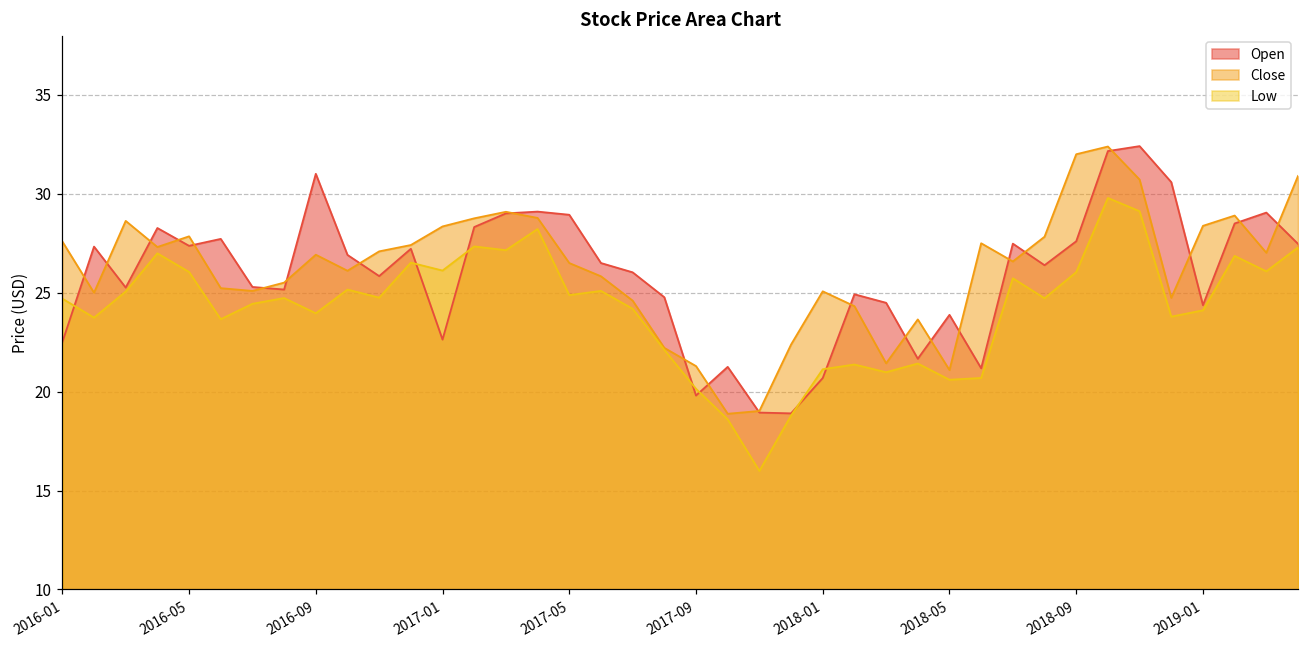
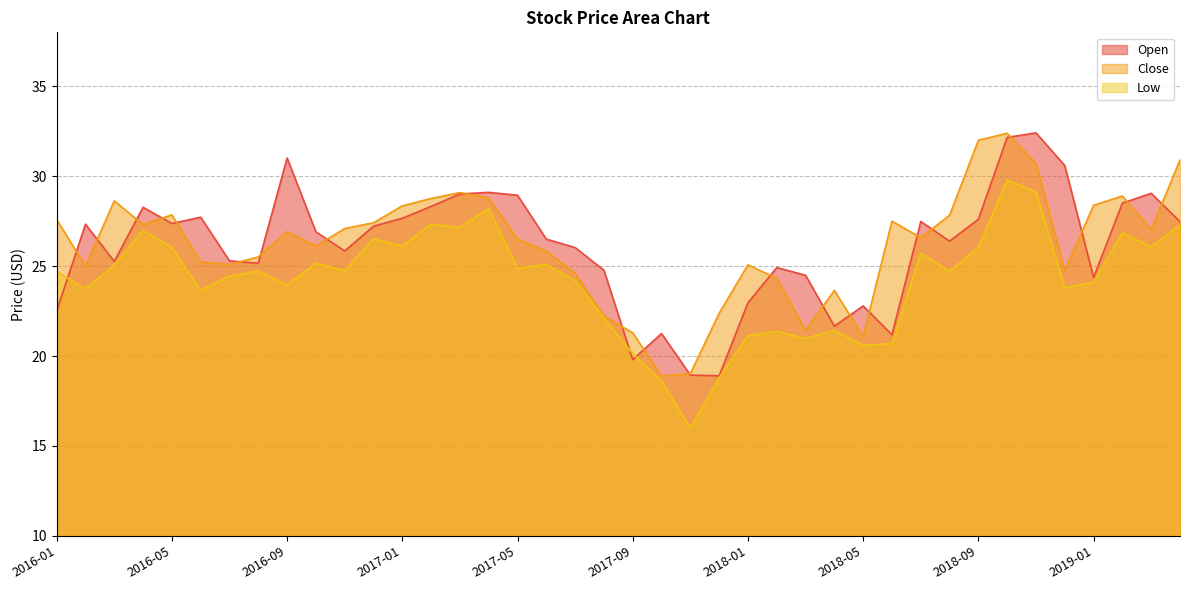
Open, 2017-01: 22.6 -> 27.7
Open, 2018-01: 20.7 -> 23.0
Open, 2018-05: 23.9 -> 22.8
